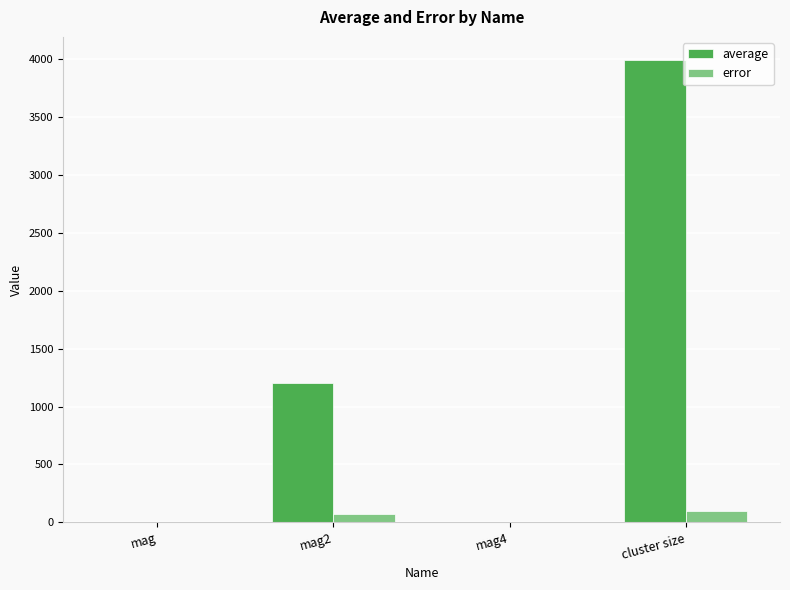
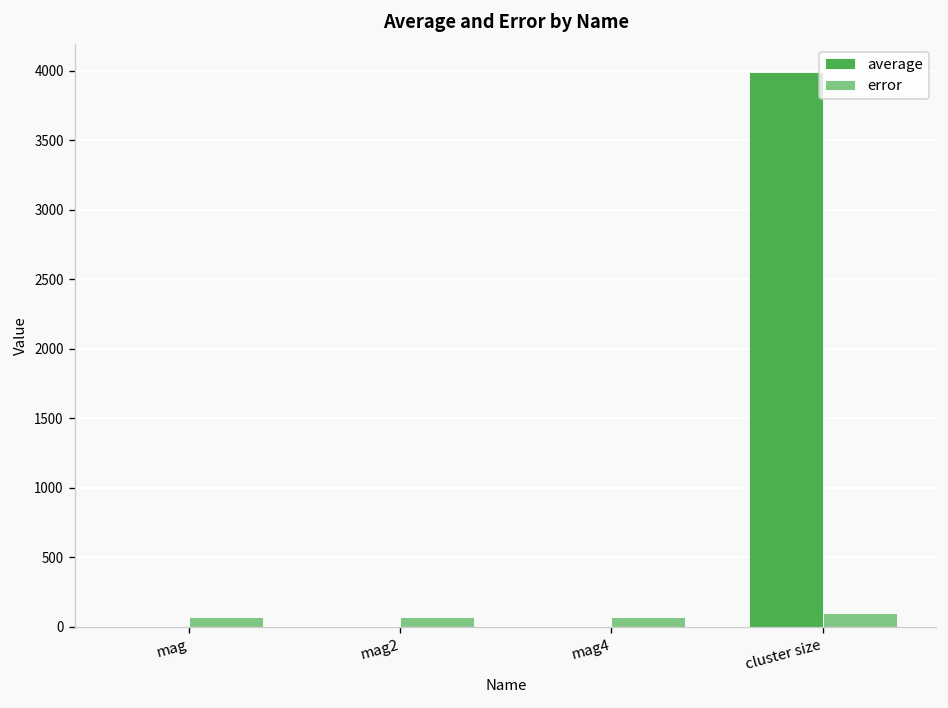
error, mag: 0 -> 70
average, mag2: 1200 -> 0
error, mag4: 0 -> 70
